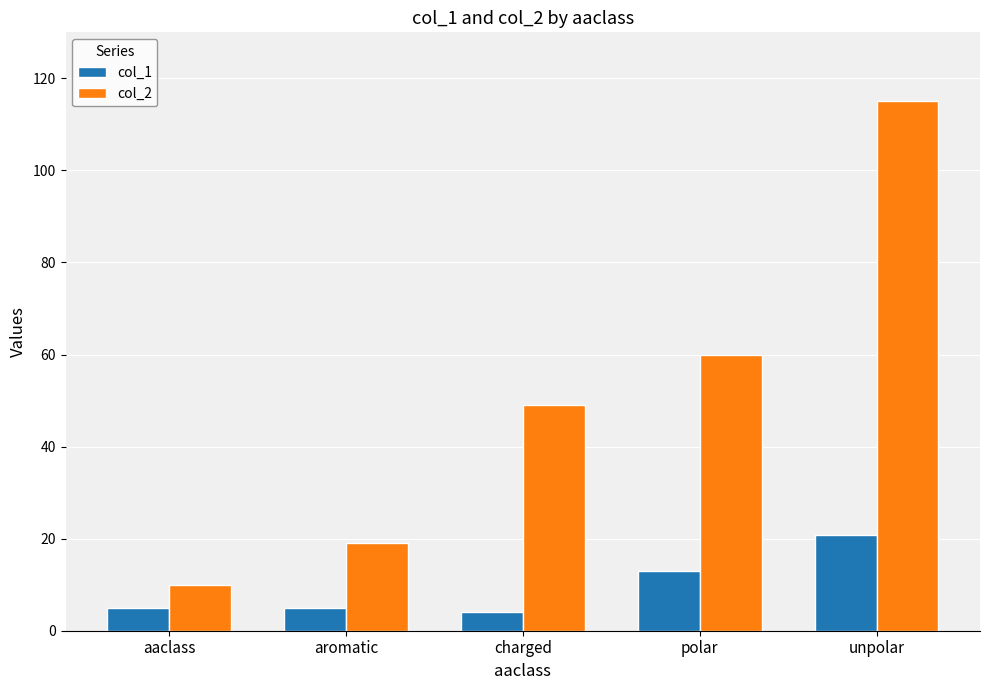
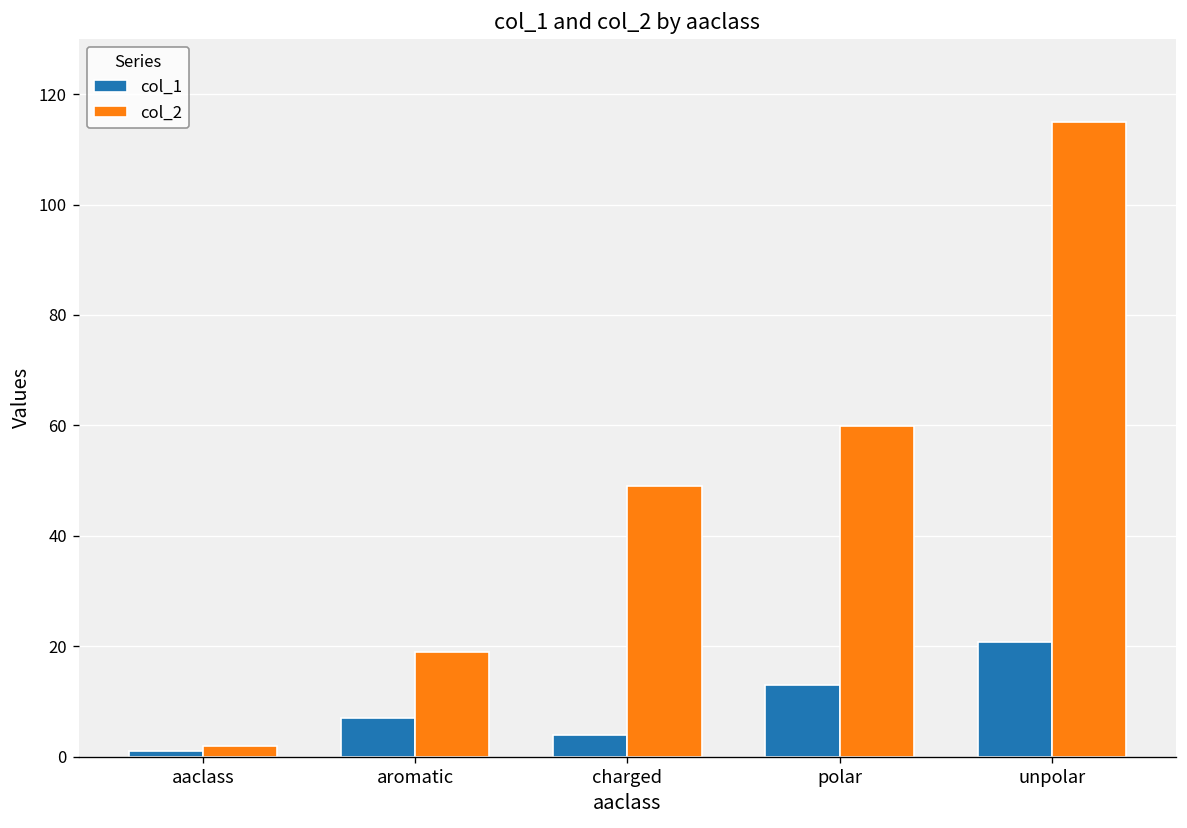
col_1, aaclass: 5 -> 1
col_2, aaclass: 10 -> 2
col_1, aromatic: 5 -> 7
